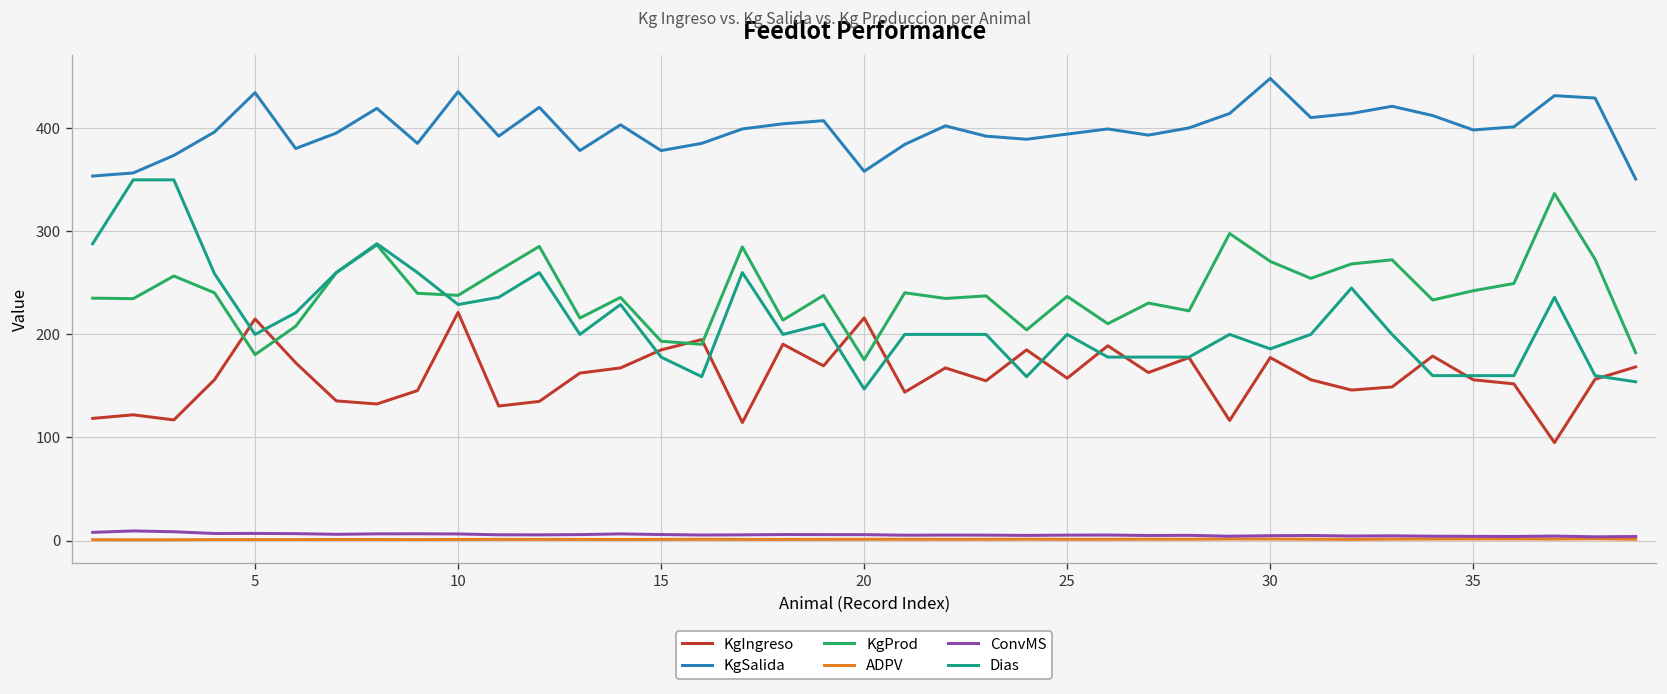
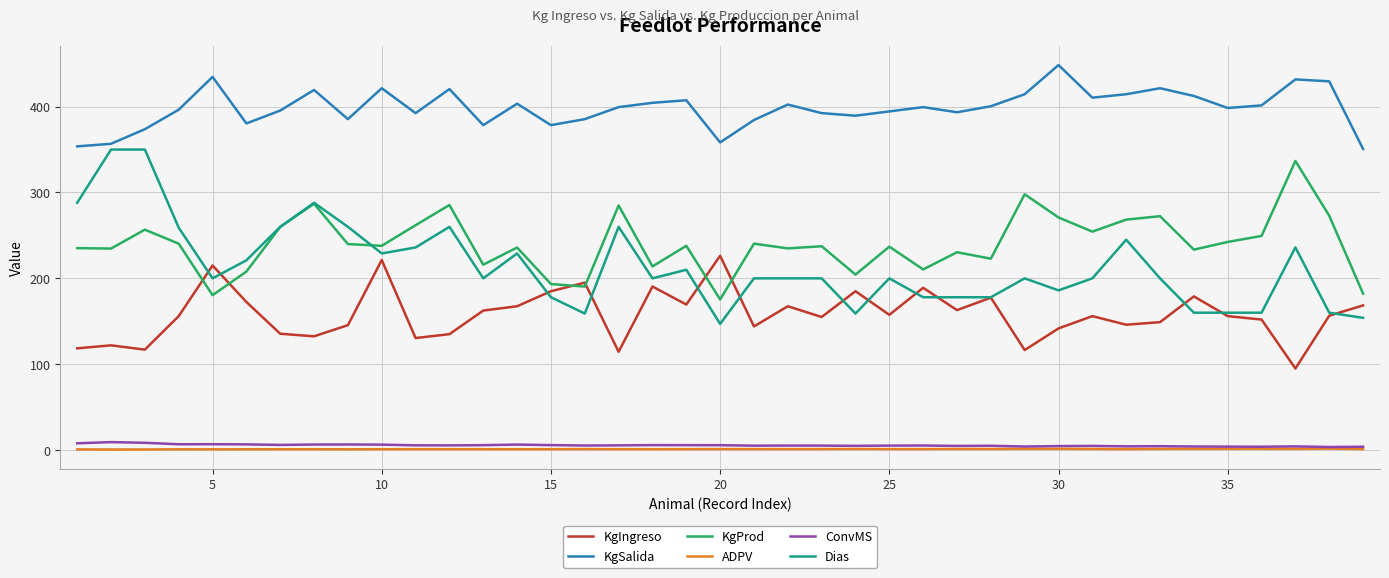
KgSalida, 10: 440 -> 420
KgIngreso, 20: 220 -> 230
KgIngreso, 30: 180 -> 140
